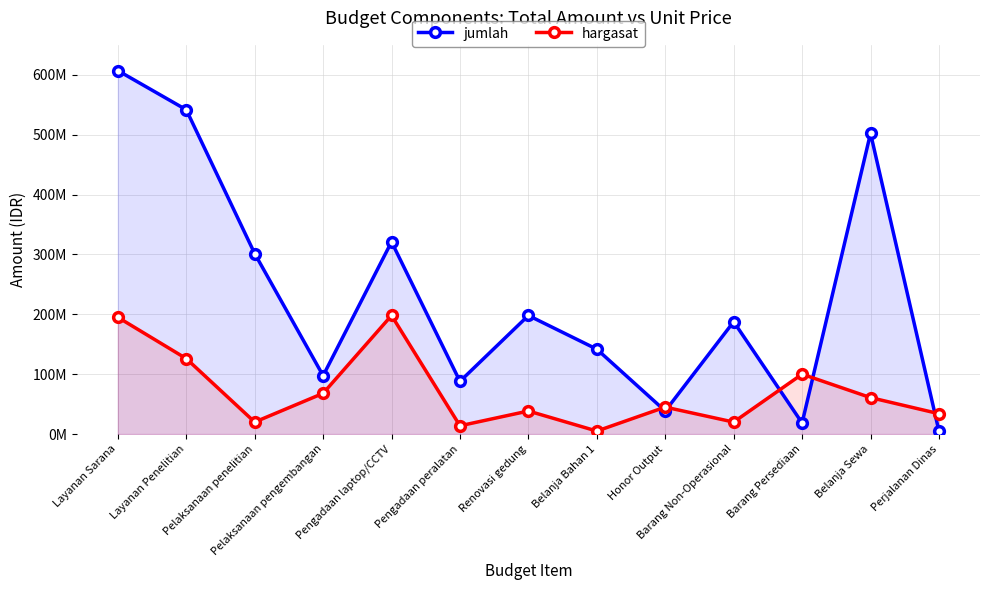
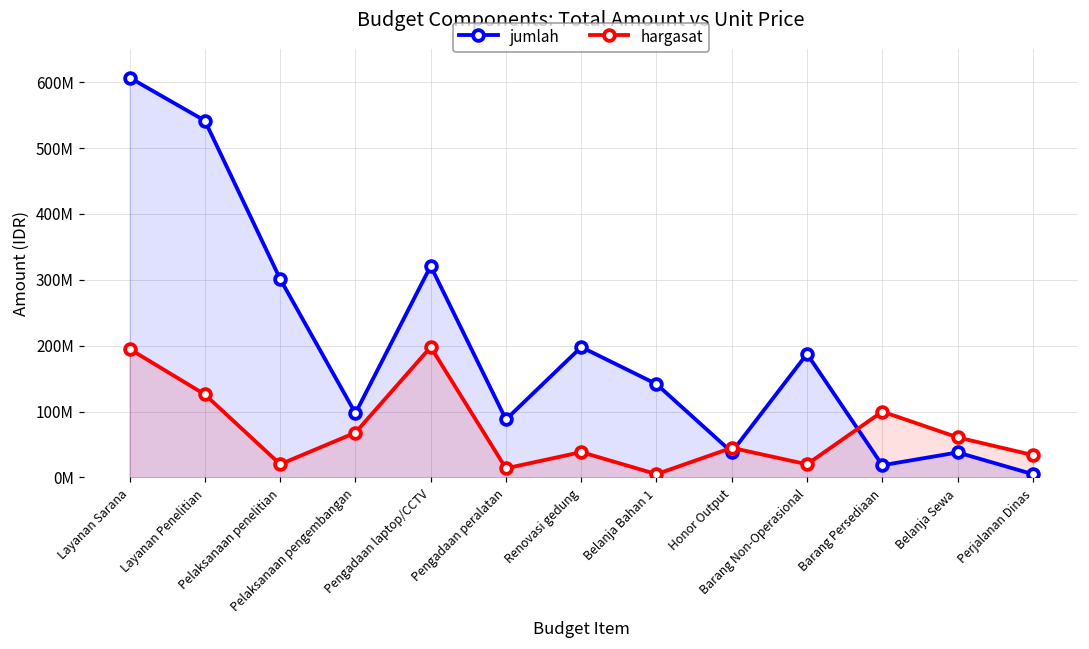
jumlah, Belanja Sewa: 500000000 -> 40000000
